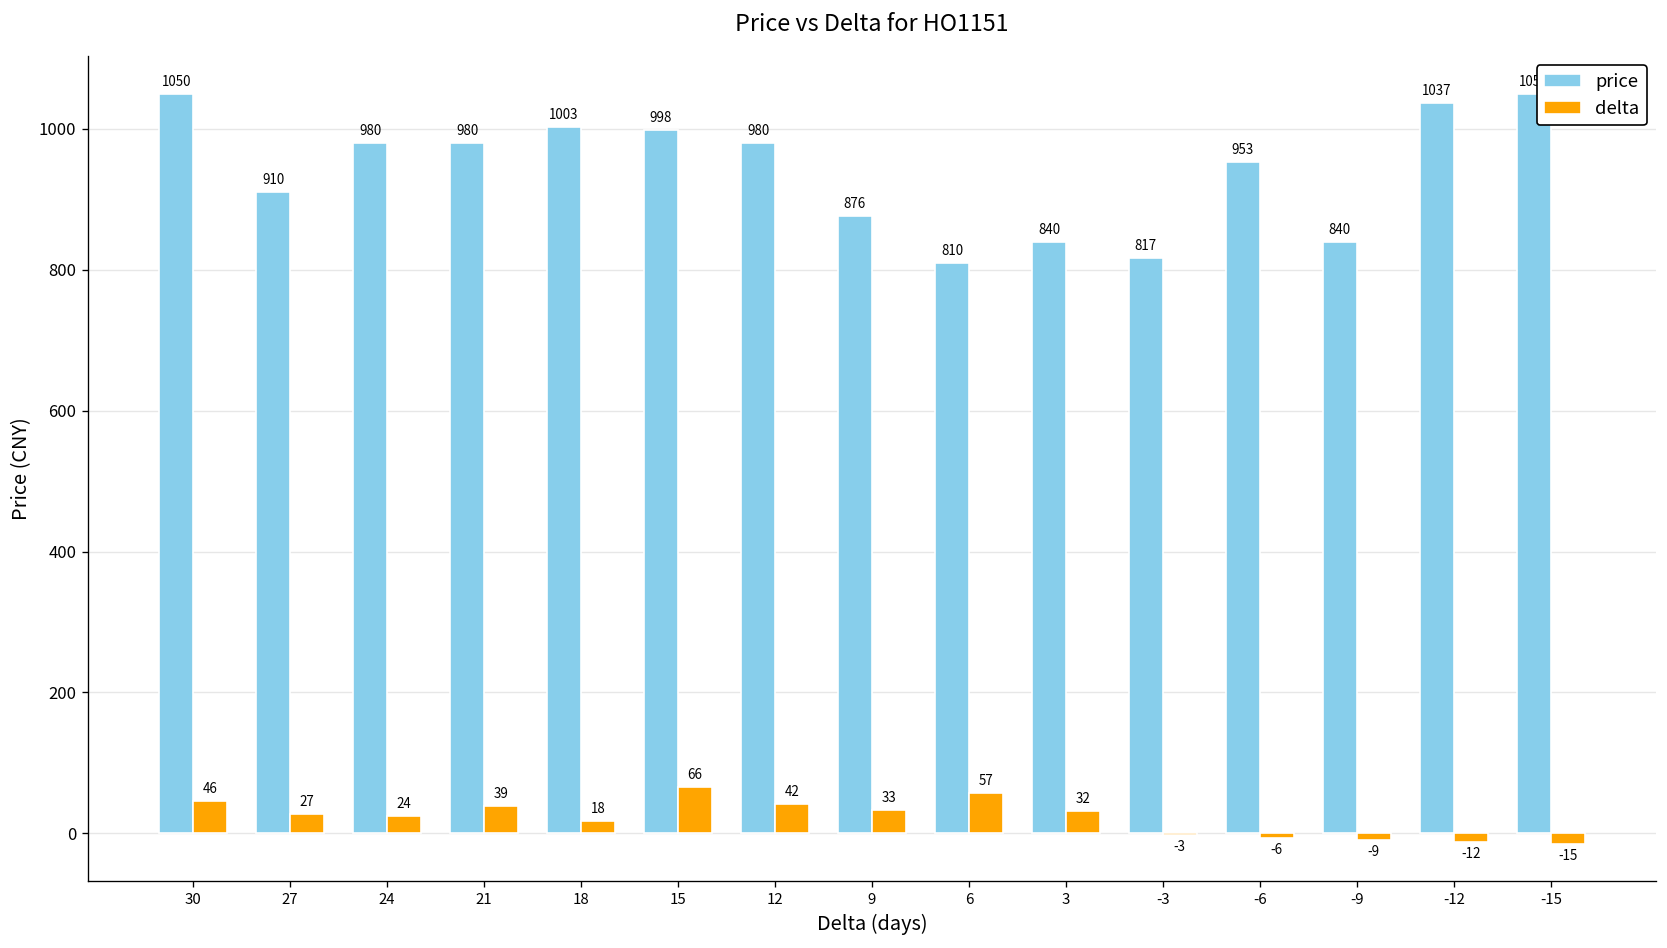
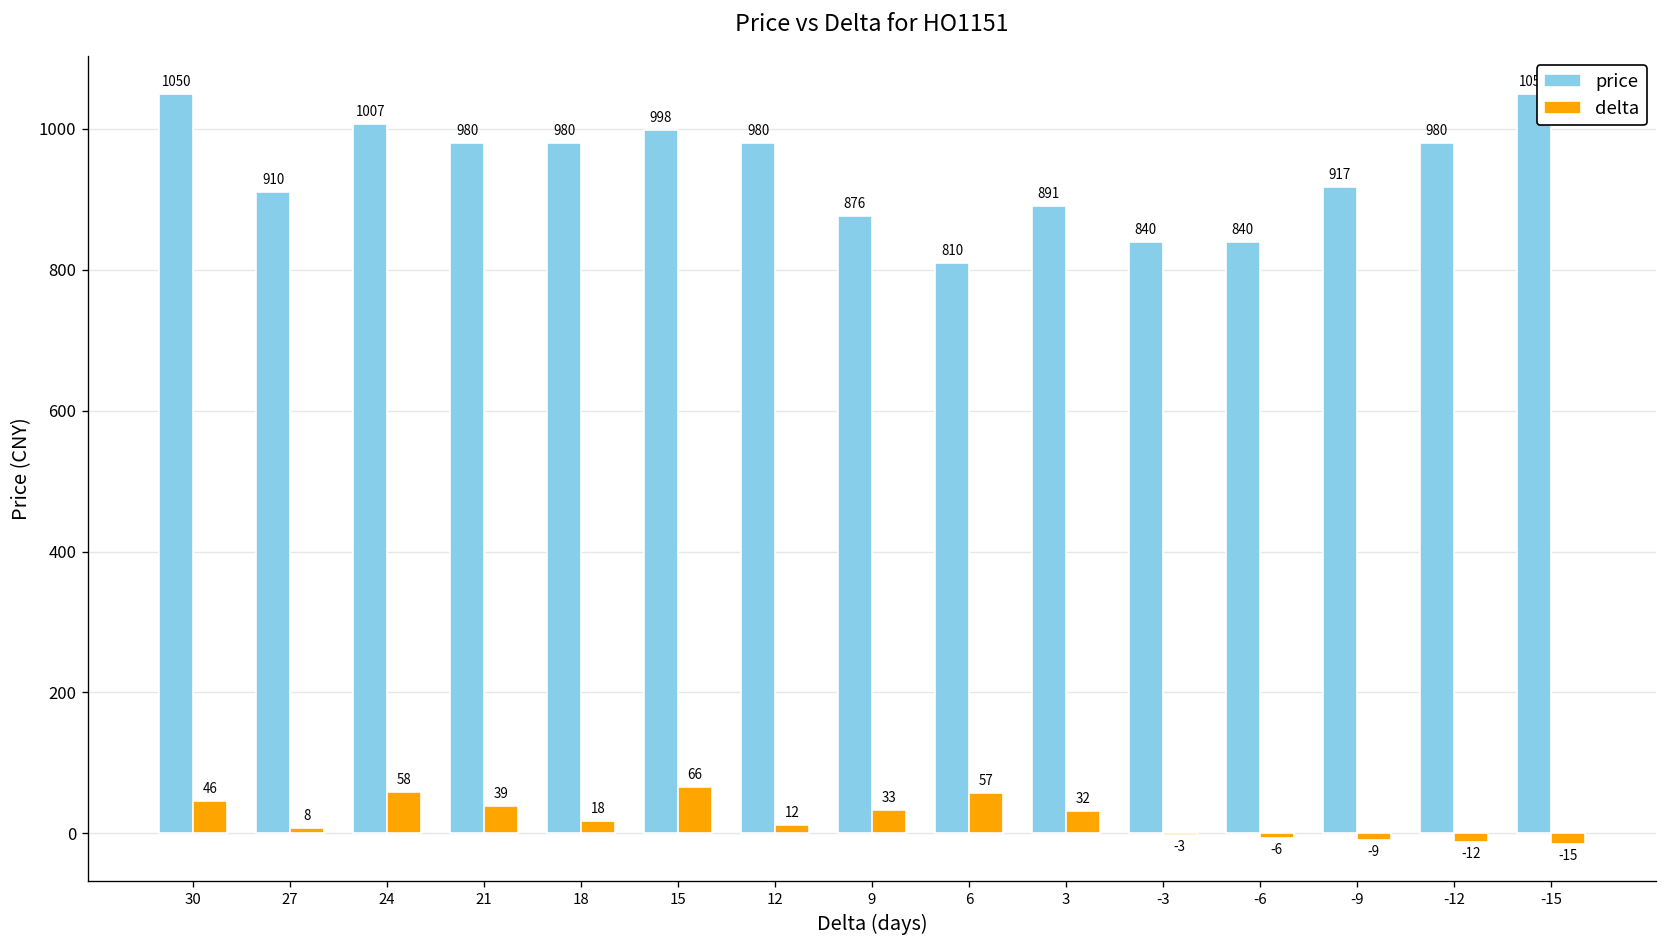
delta, 27: 27 -> 8
price, 24: 980 -> 1007
delta, 24: 24 -> 58
price, 18: 1003 -> 980
delta, 12: 42 -> 12
price, 3: 840 -> 891
price, -3: 817 -> 840
price, -6: 953 -> 840
price, -9: 840 -> 917
price, -12: 1037 -> 980
